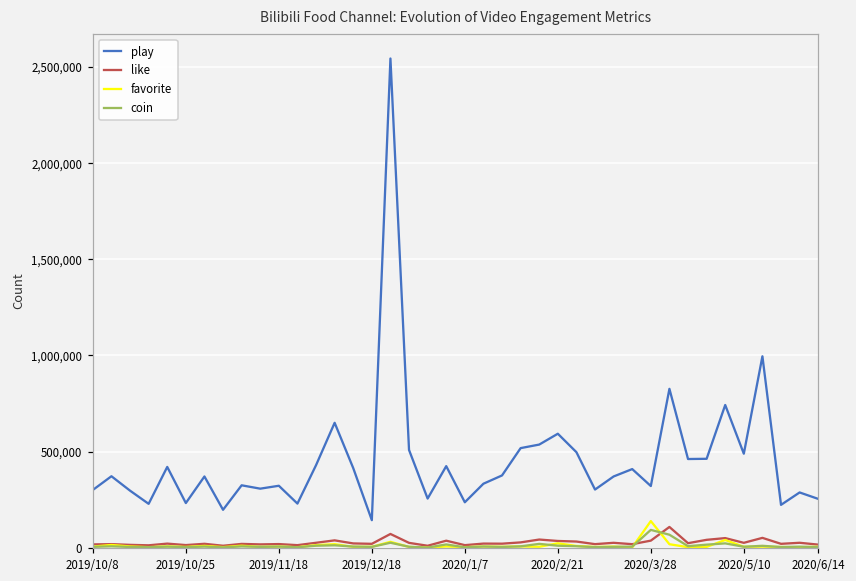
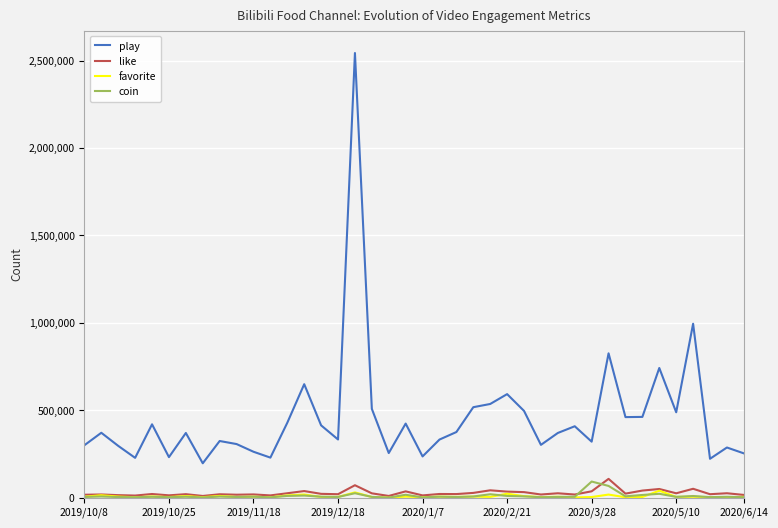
play, 2019/11/18: 320,000 -> 260,000
play, 2019/12/18: 140,000 -> 330,000
favorite, 2020/3/28: 140,000 -> 0
